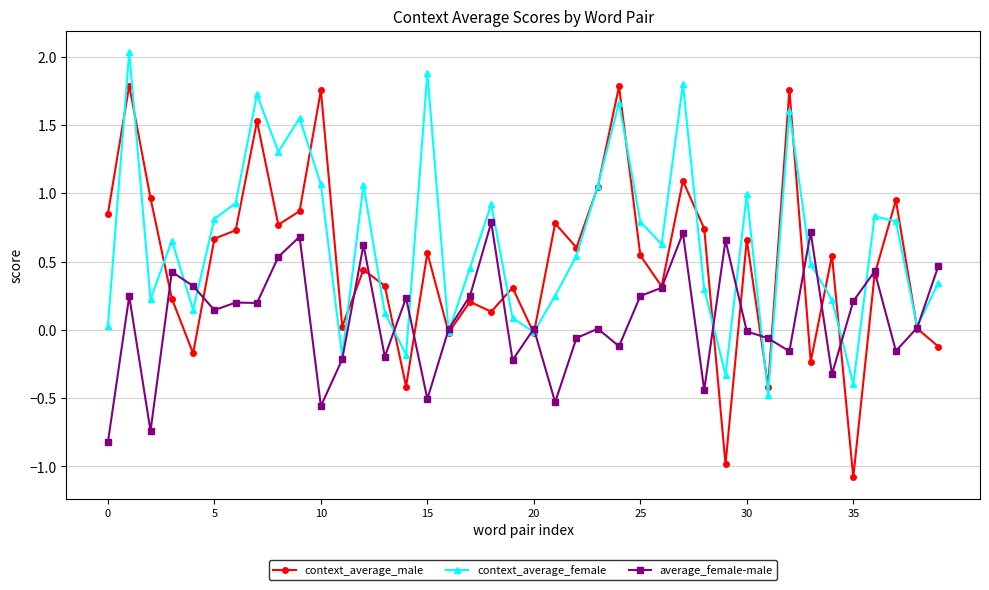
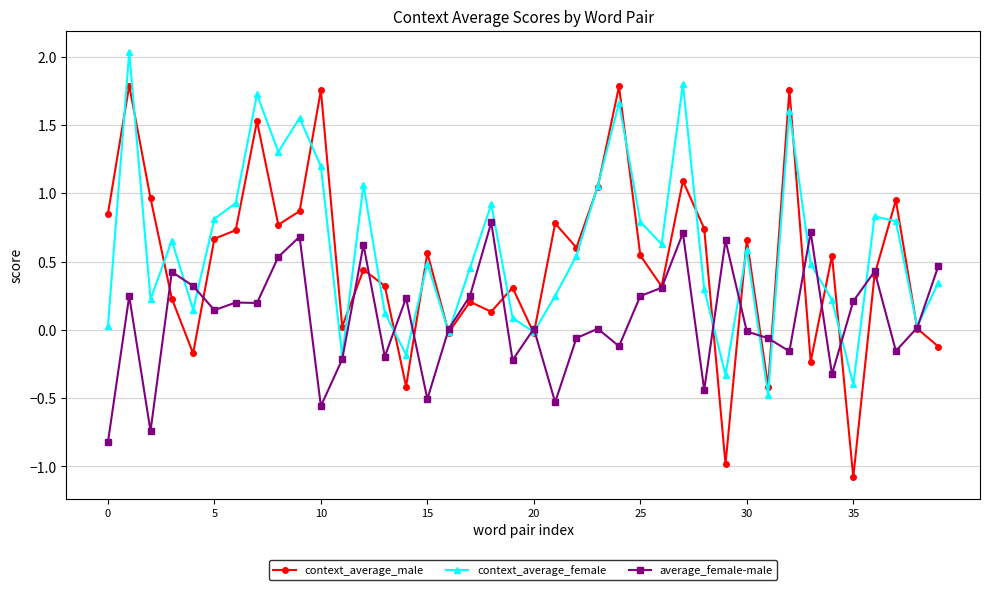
context_average_female, 10: 1.06 -> 1.20
context_average_female, 15: 1.88 -> 0.48
context_average_female, 30: 0.99 -> 0.59
